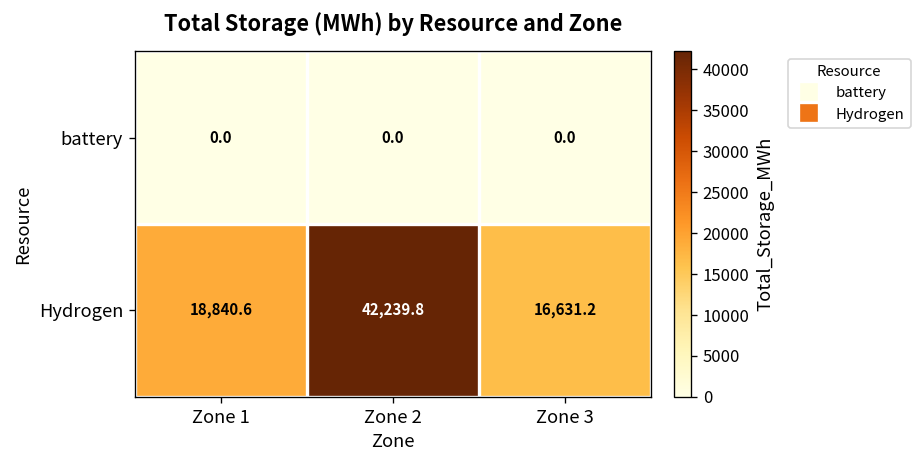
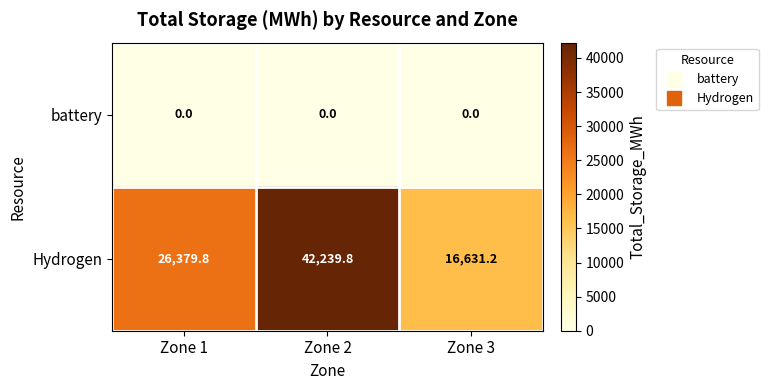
Hydrogen, Zone 1: 18,840.6 -> 26,379.8
